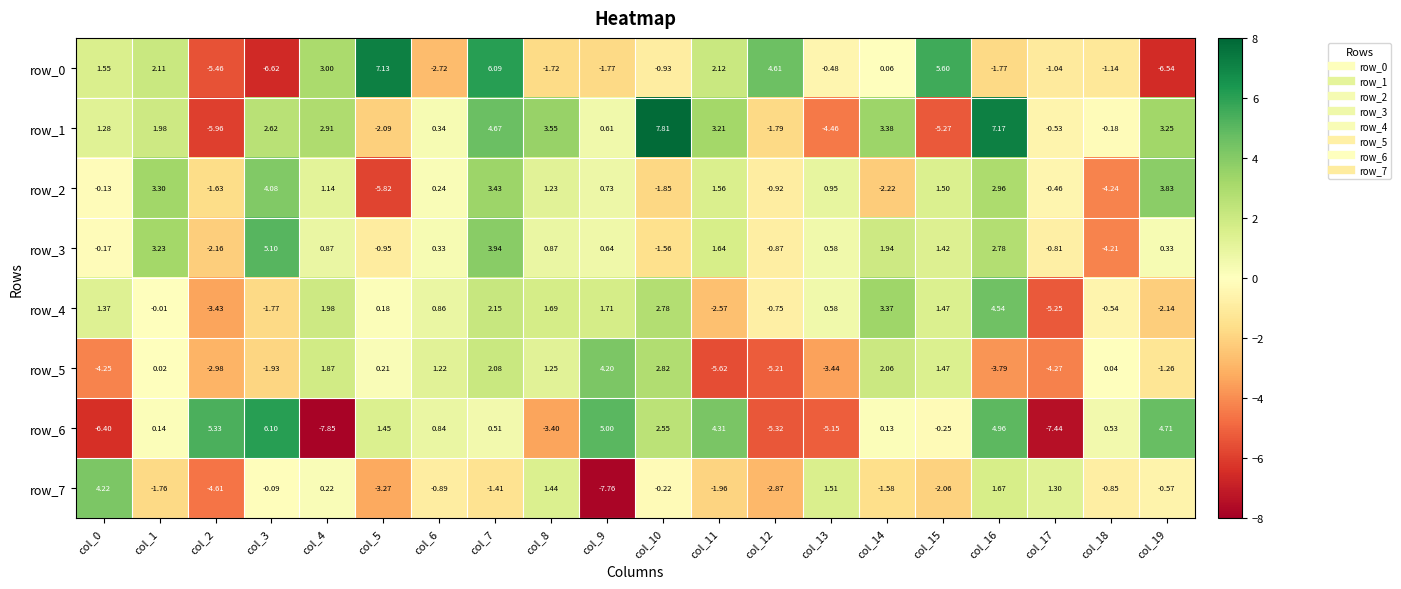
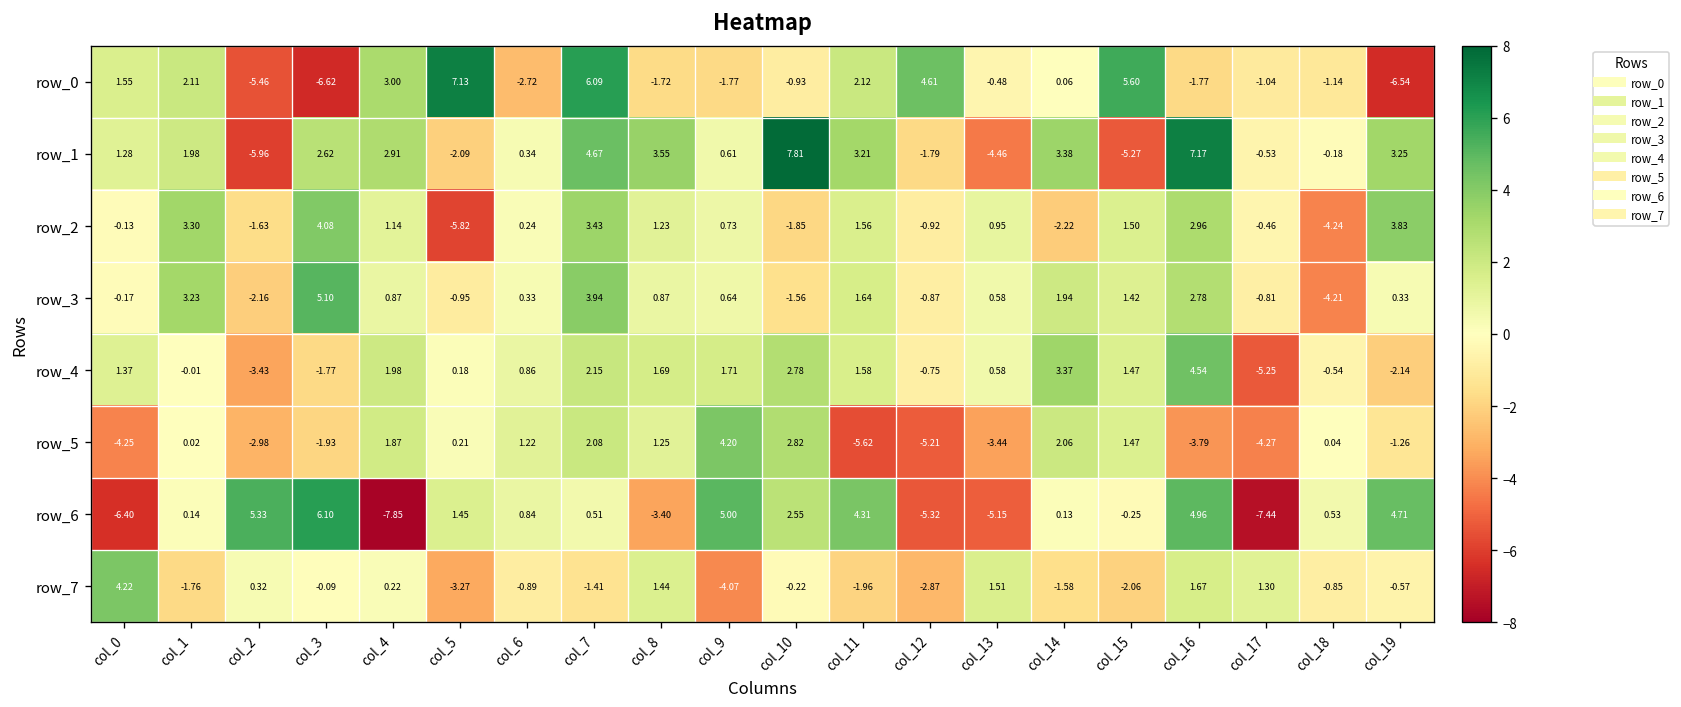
row_4, col_11: -2.57 -> 1.58
row_7, col_2: -4.61 -> 0.32
row_7, col_9: -7.76 -> -4.07
